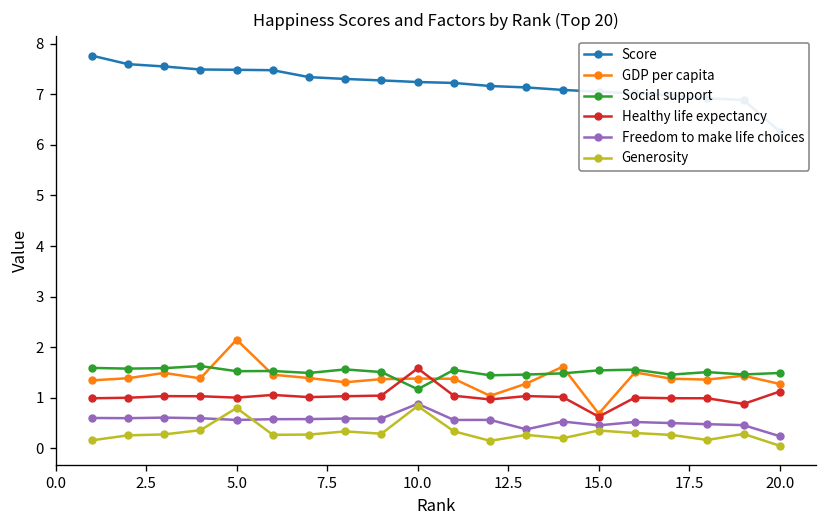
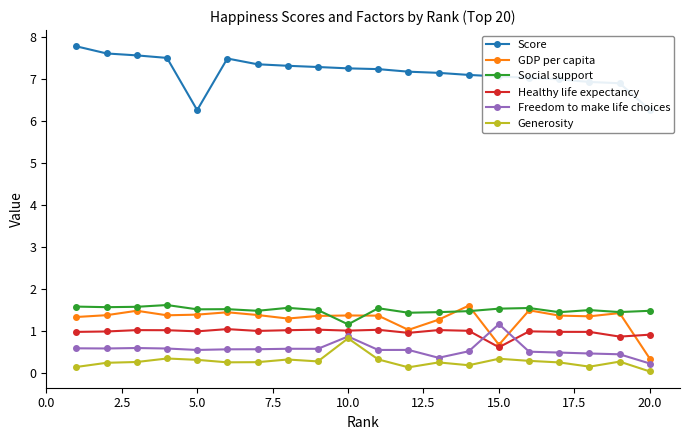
Score, 5.0: 7.5 -> 6.3
GDP per capita, 5.0: 2.1 -> 1.4
Generosity, 5.0: 0.8 -> 0.3
Healthy life expectancy, 10.0: 1.6 -> 1.0
Freedom to make life choices, 15.0: 0.5 -> 1.2
GDP per capita, 20.0: 1.3 -> 0.4
Healthy life expectancy, 20.0: 1.1 -> 0.9
